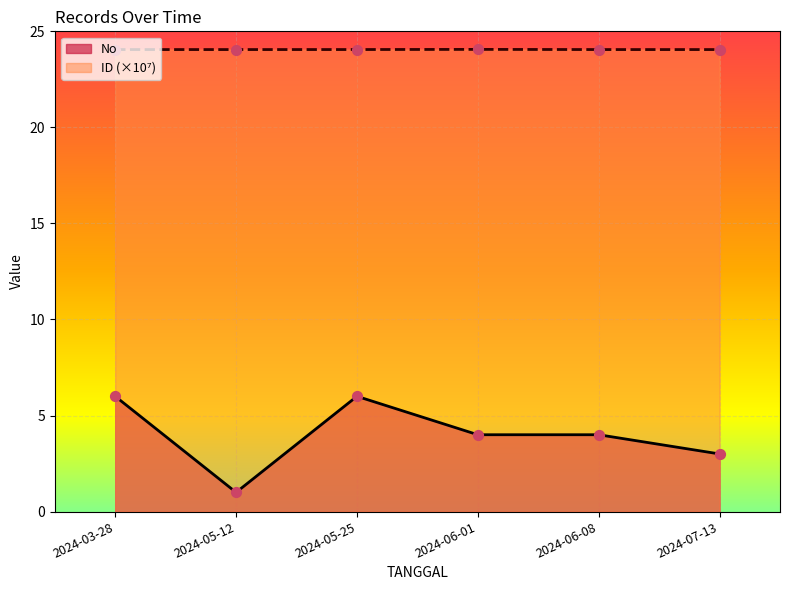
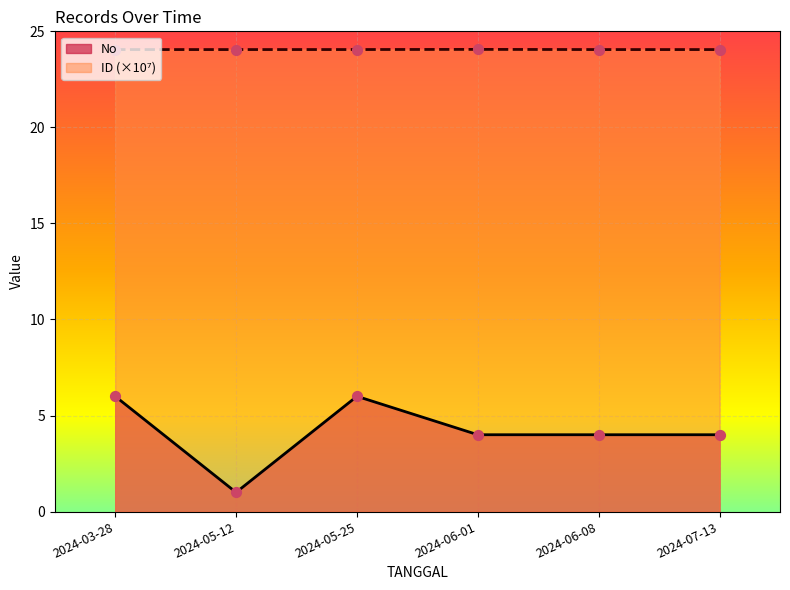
No, 2024-07-13: 3 -> 4
